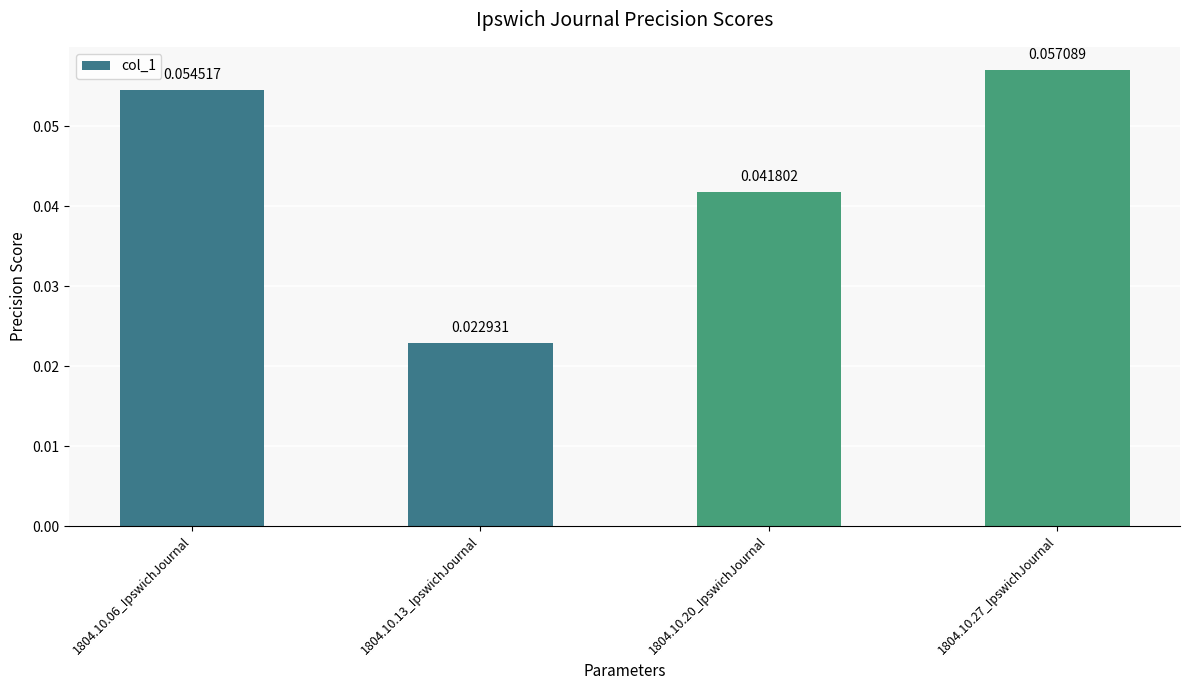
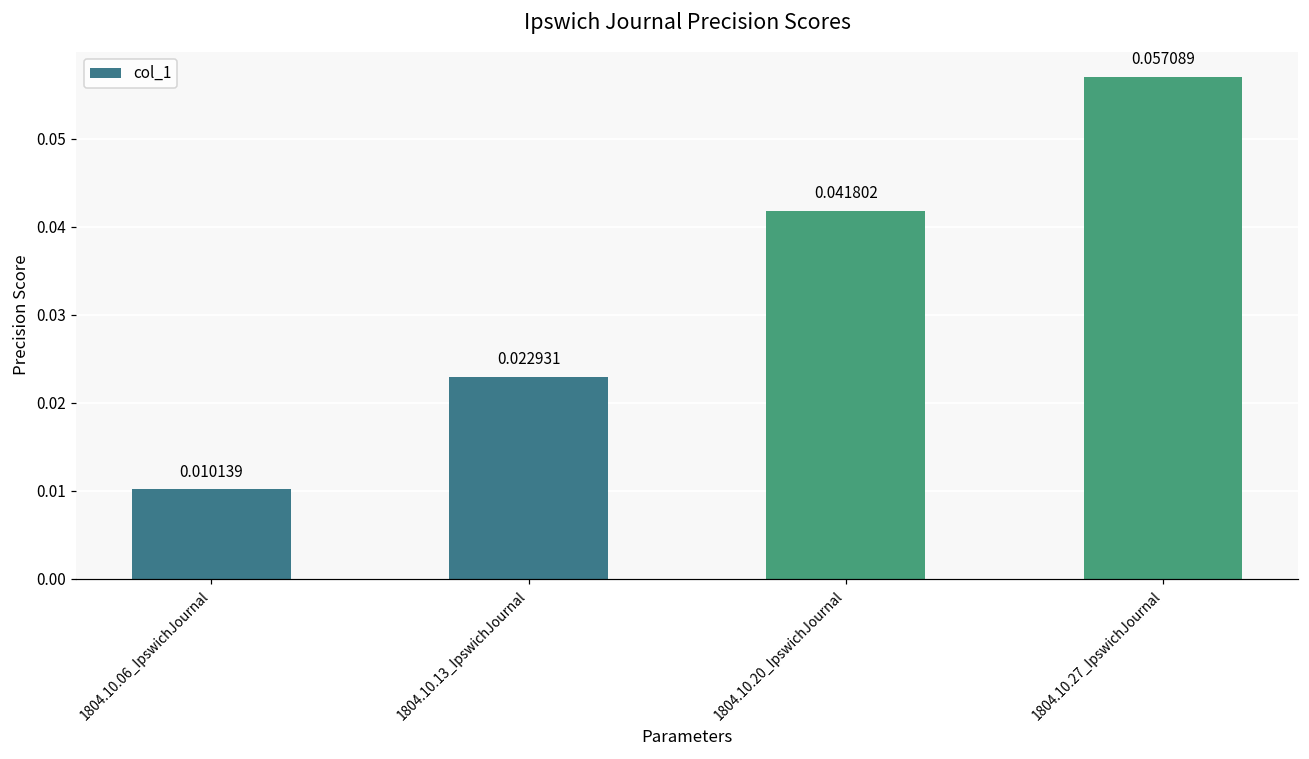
1804.10.06_IpswichJournal: 0.054517 -> 0.010139
